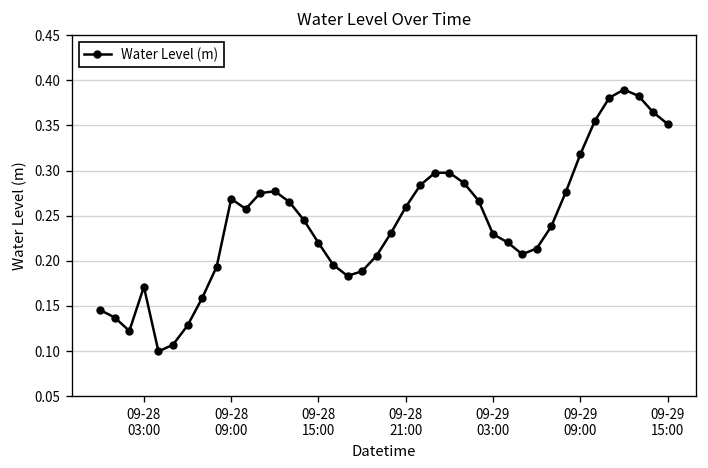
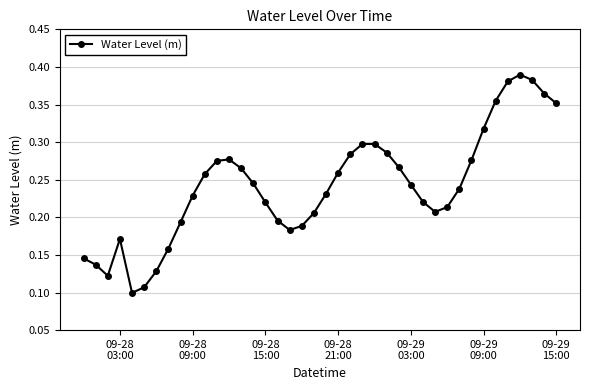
09-28 09:00: 0.27 -> 0.23
09-29 03:00: 0.23 -> 0.24
